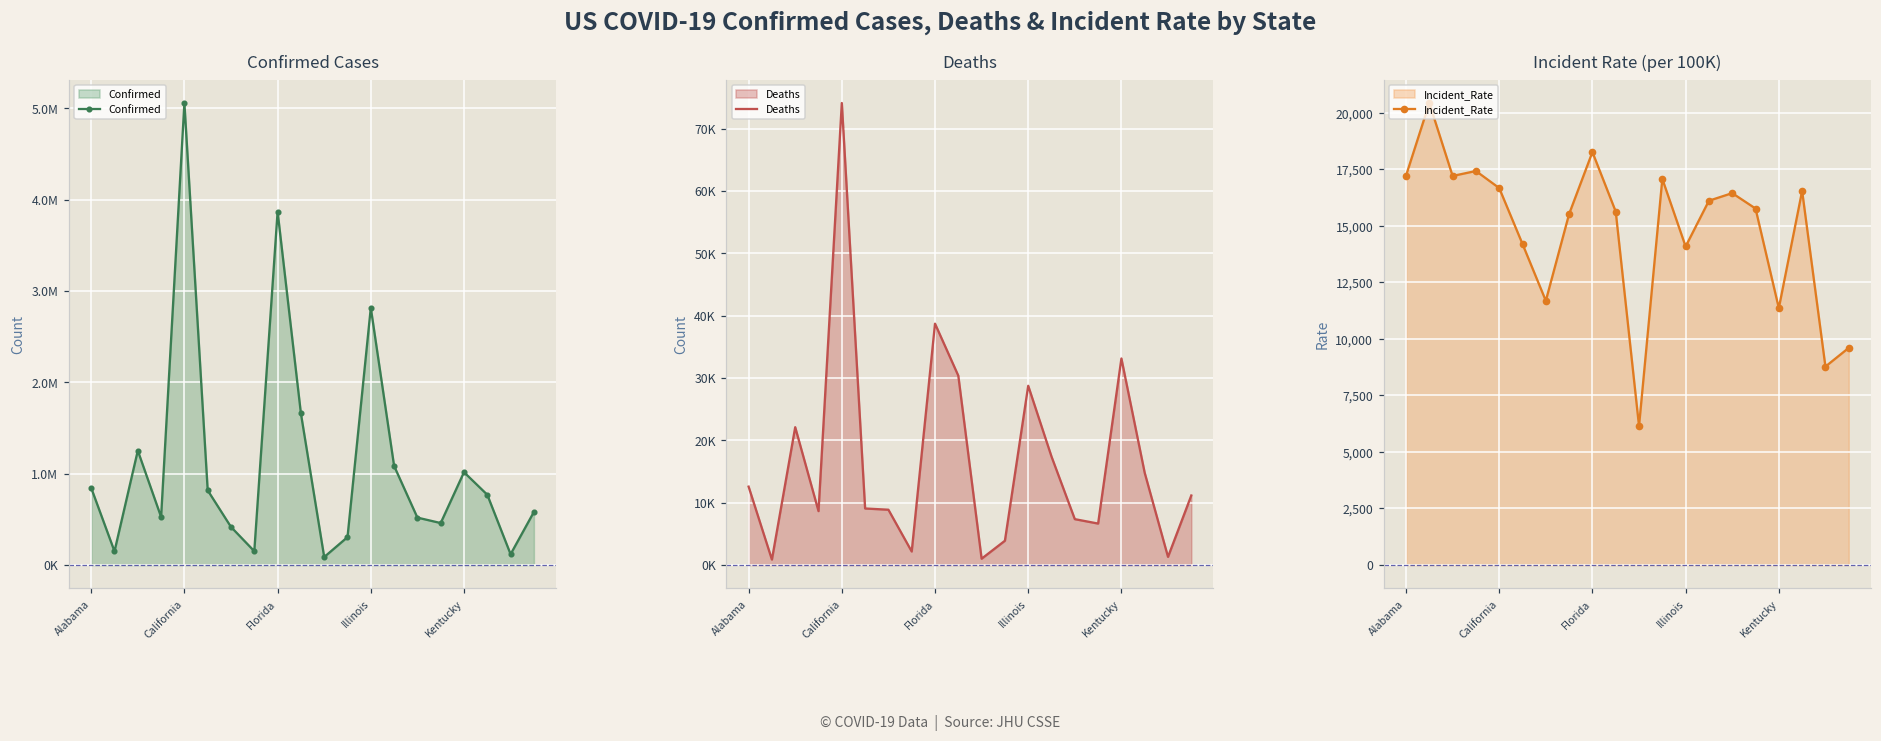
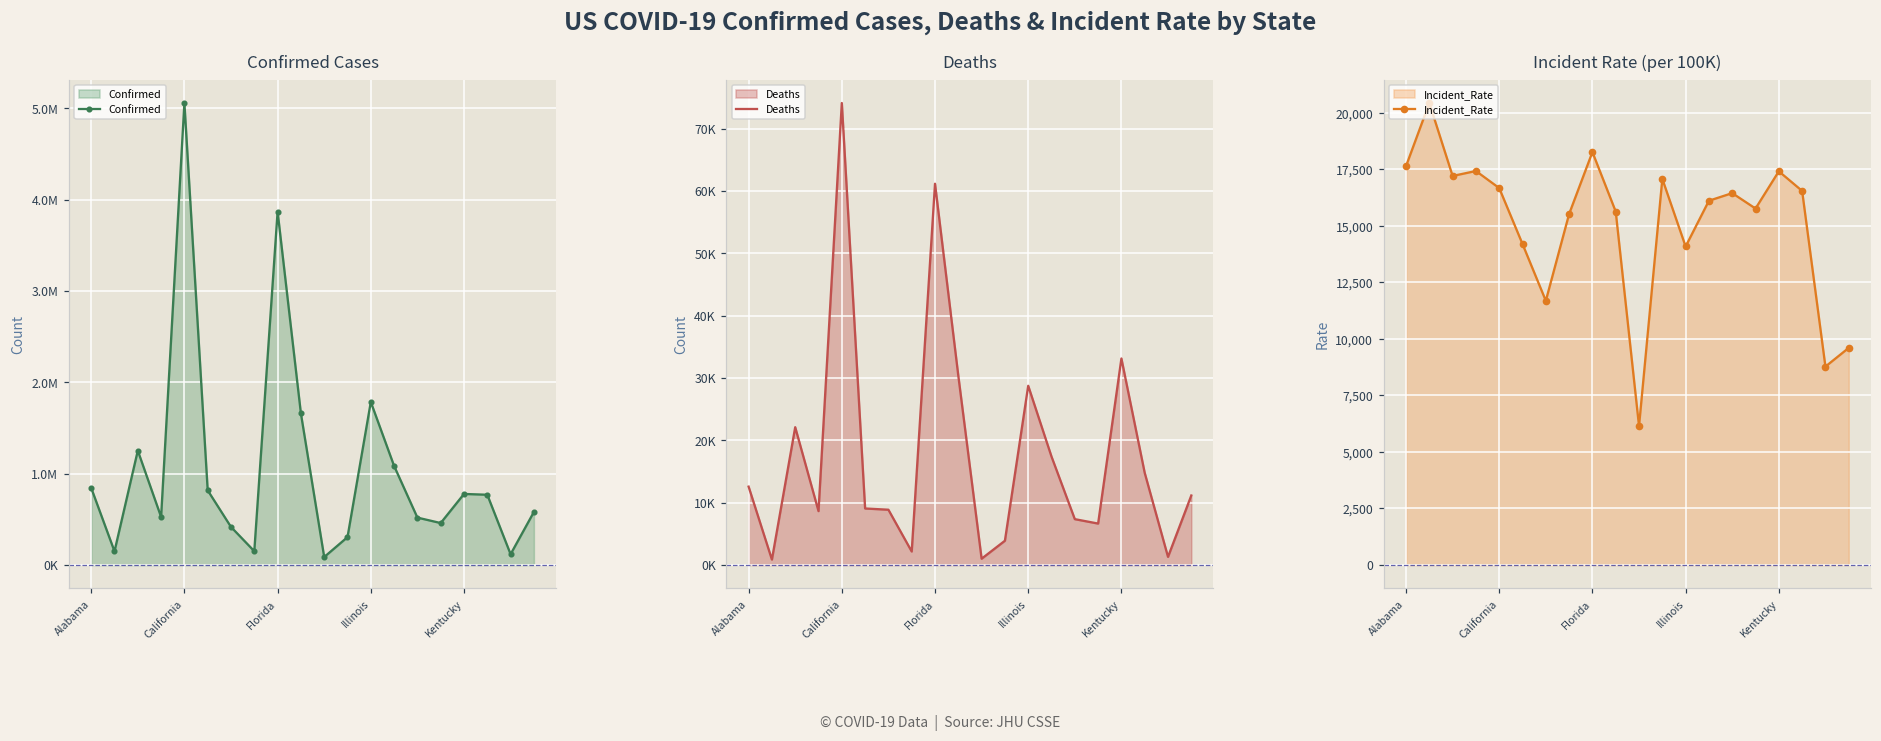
Confirmed Cases, Illinois: 2800000 -> 1800000
Confirmed Cases, Kentucky: 1000000 -> 800000
Deaths, Florida: 39000 -> 61000
Incident Rate (per 100K), Alabama: 17,200 -> 17,600
Incident Rate (per 100K), Kentucky: 11,400 -> 17,400
